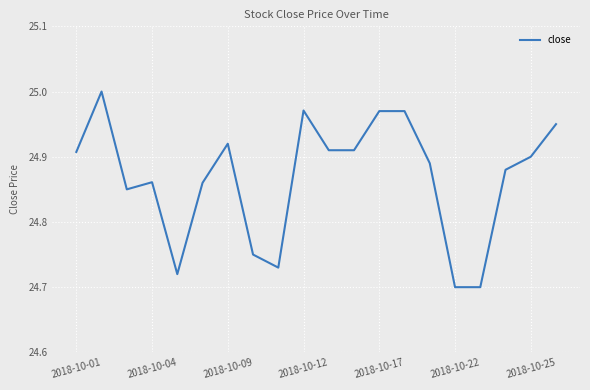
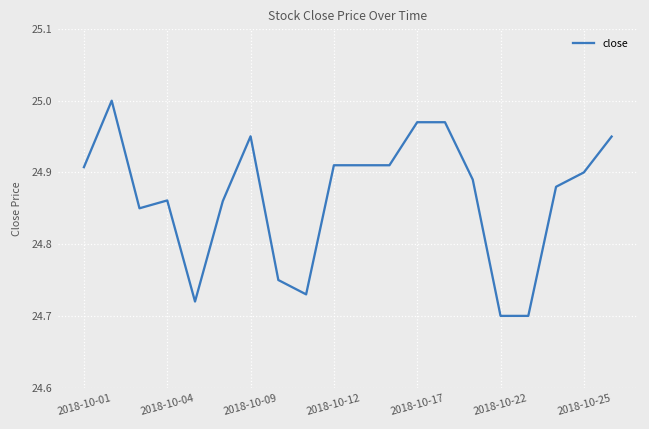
2018-10-09: 24.92 -> 24.95
2018-10-12: 24.97 -> 24.91
